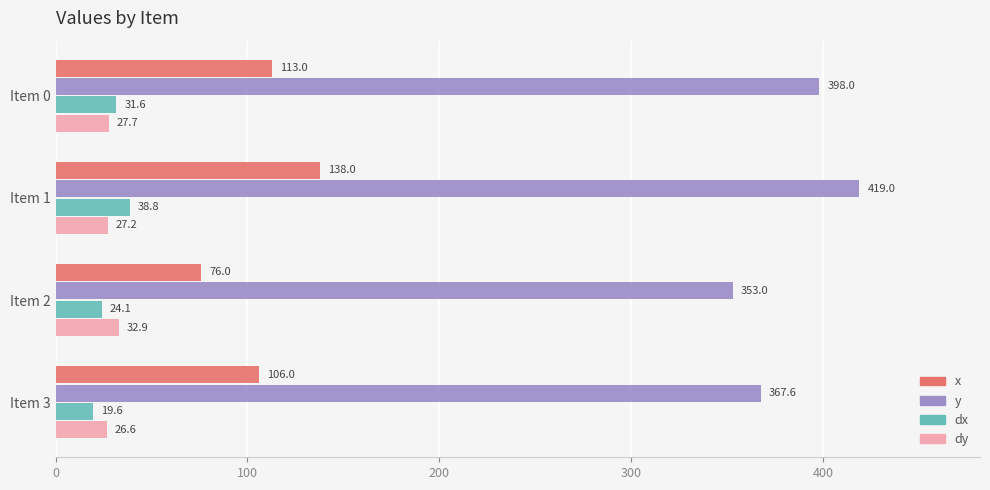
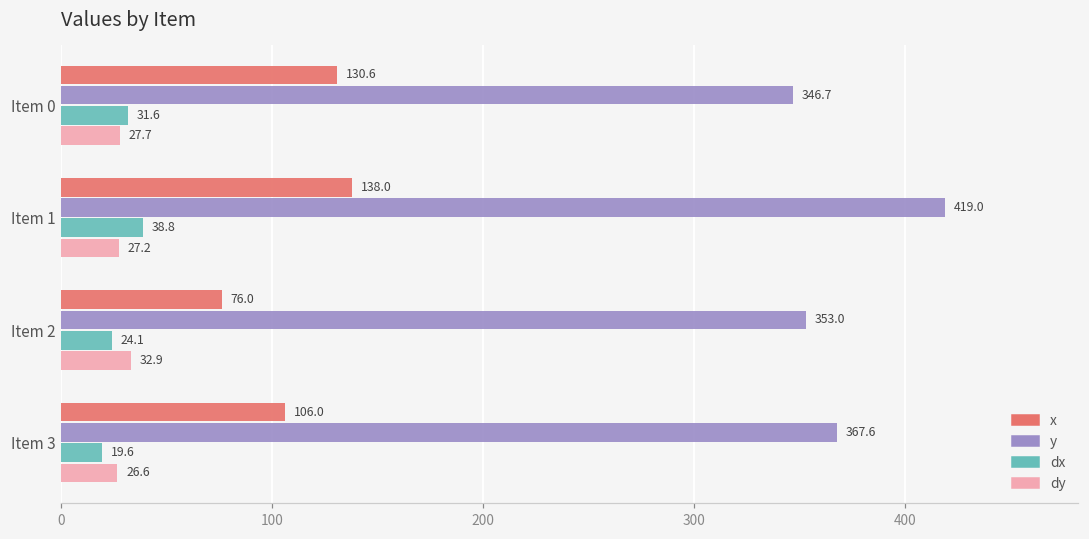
x, Item 0: 113.0 -> 130.6
y, Item 0: 398.0 -> 346.7
